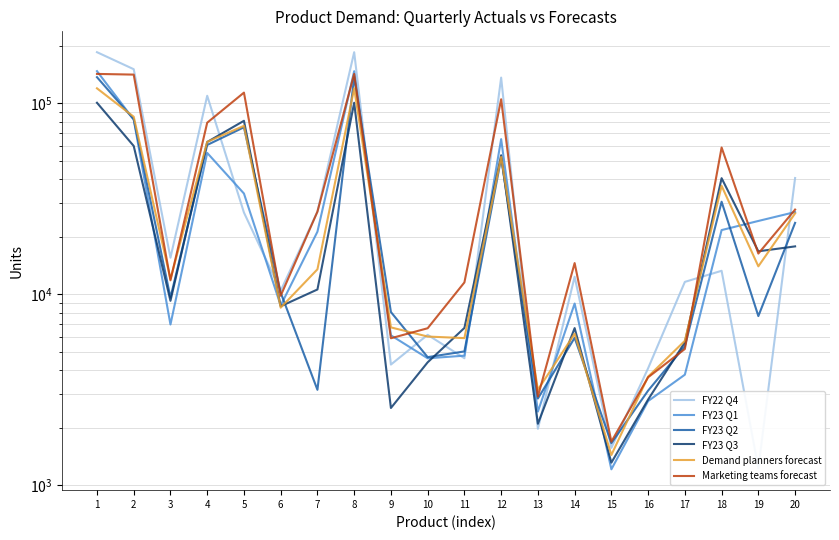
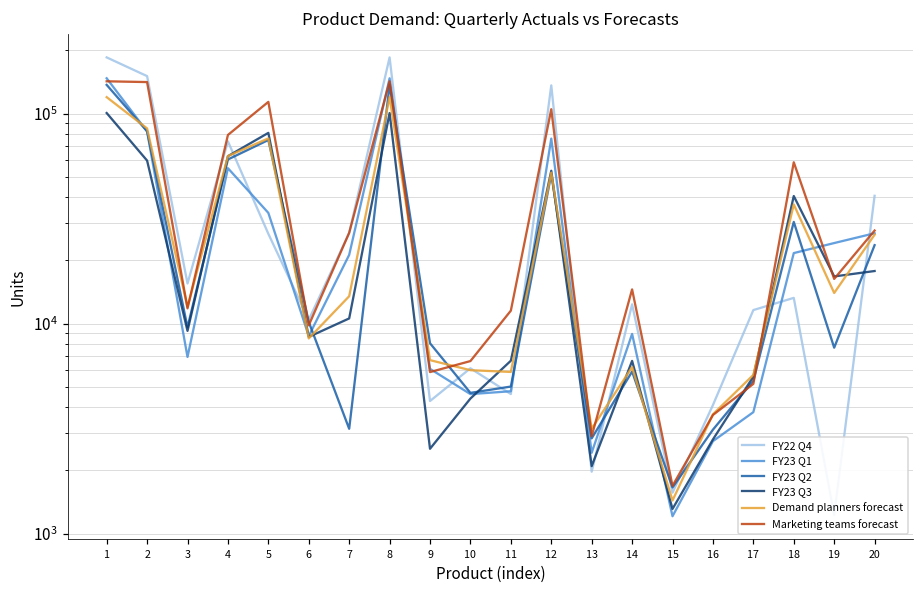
FY22 Q4, 4: 110000 -> 74000
FY23 Q1, 12: 65000 -> 76000
